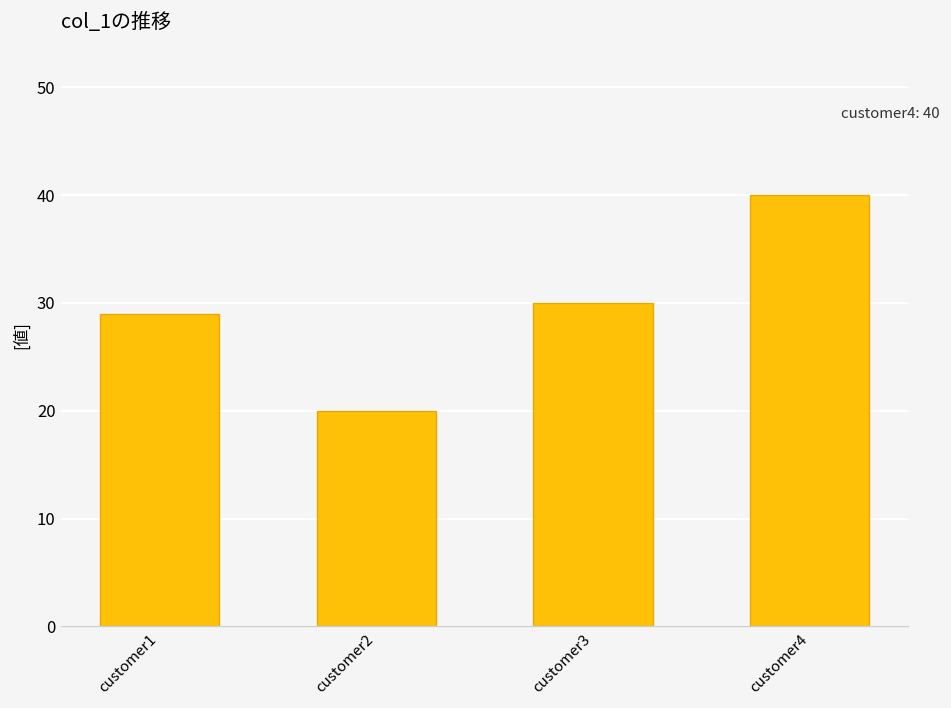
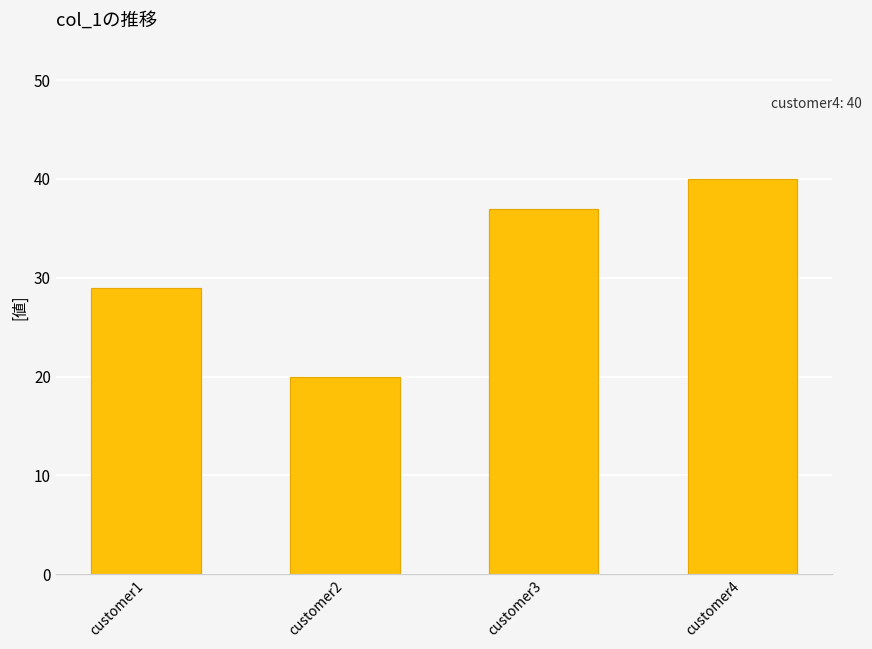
customer3: 30 -> 37
